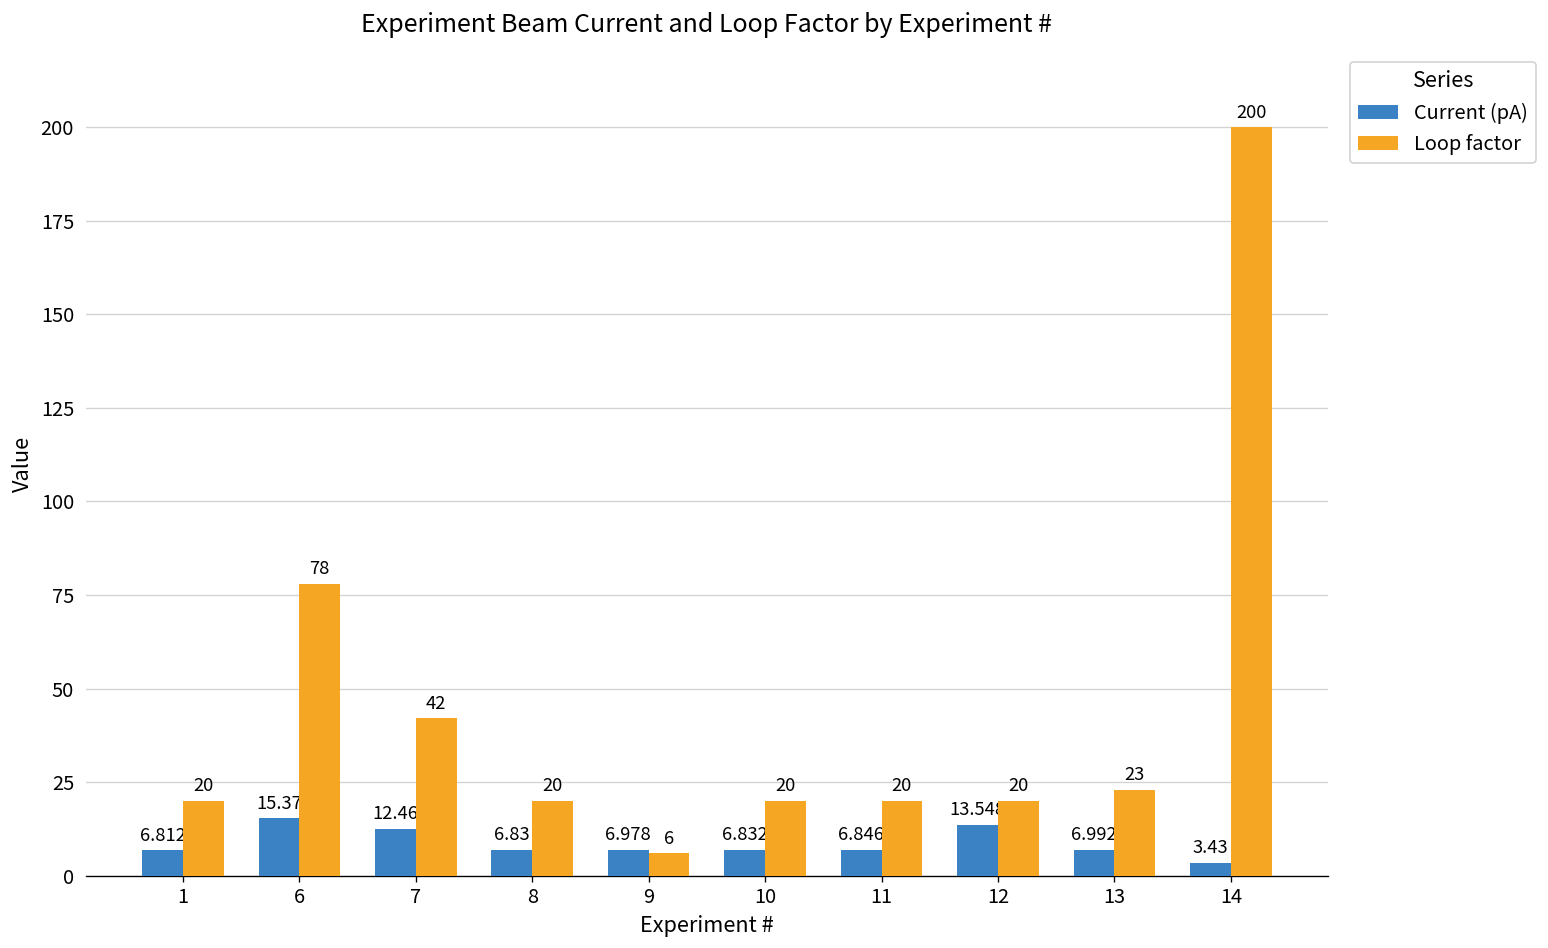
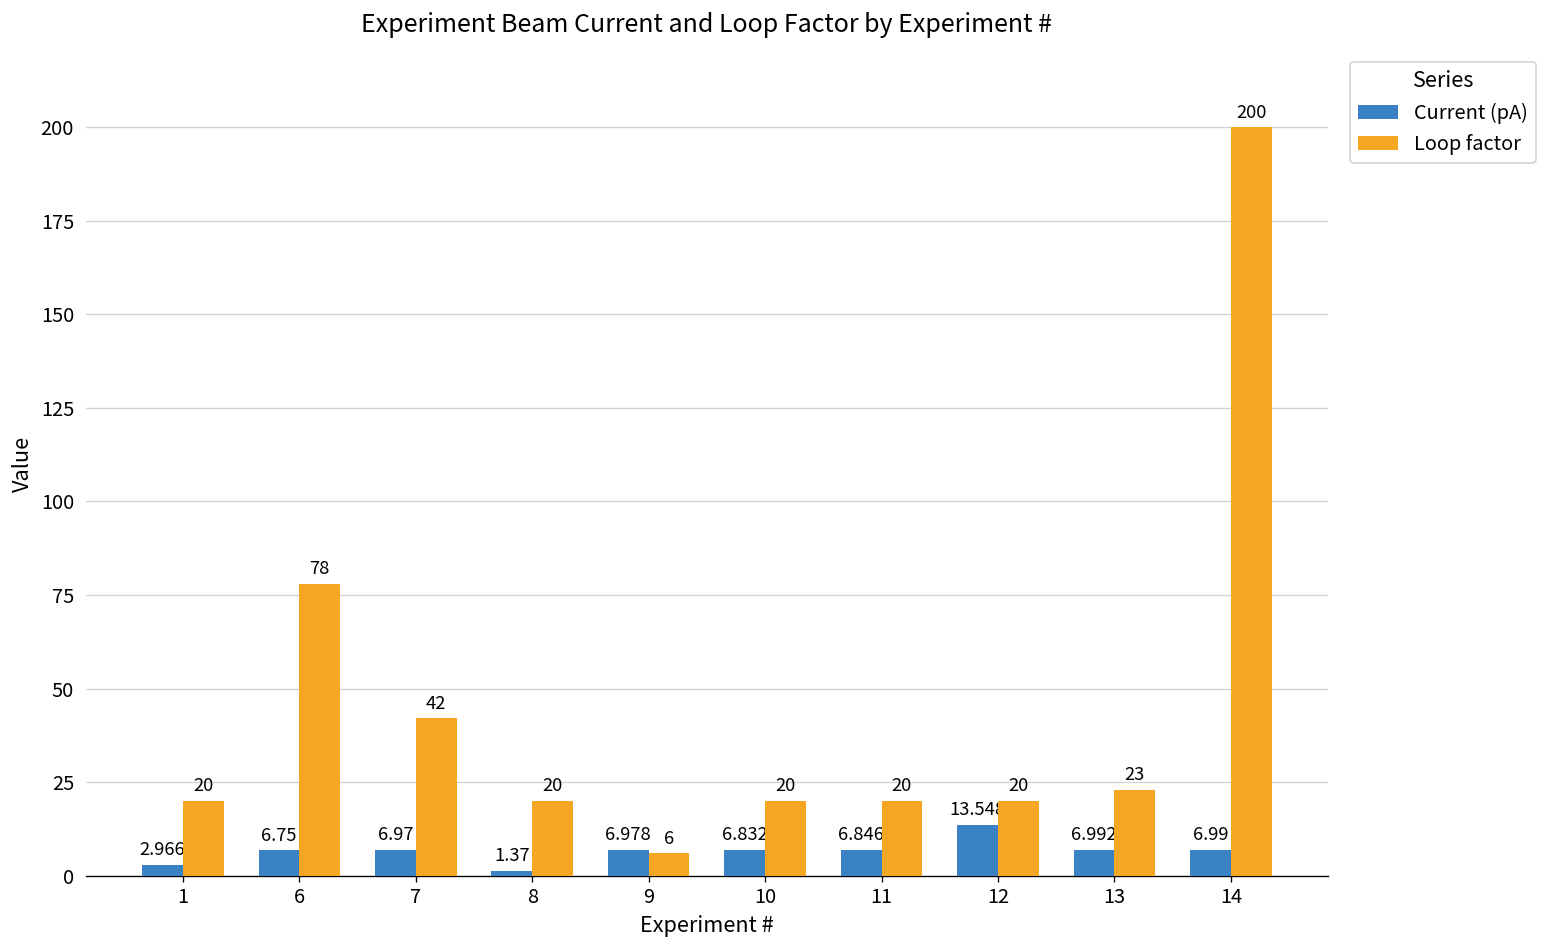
Current (pA), 1: 6.812 -> 2.966
Current (pA), 6: 15.37 -> 6.75
Current (pA), 7: 12.46 -> 6.97
Current (pA), 8: 6.83 -> 1.37
Current (pA), 14: 3.43 -> 6.99
